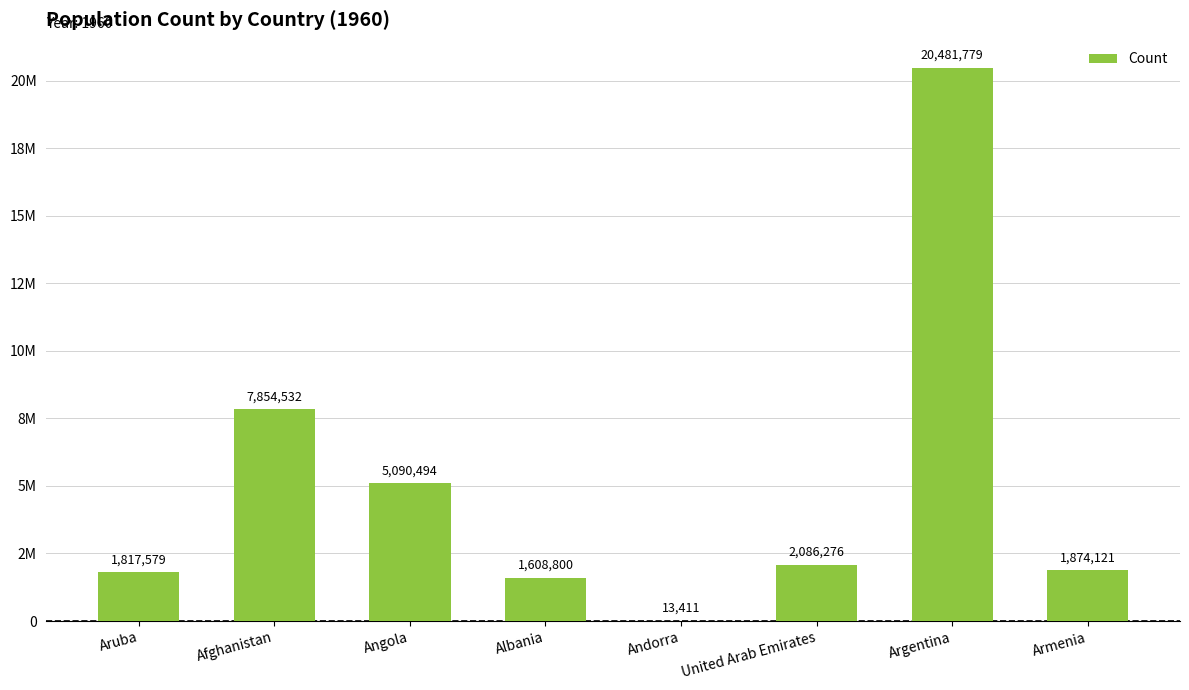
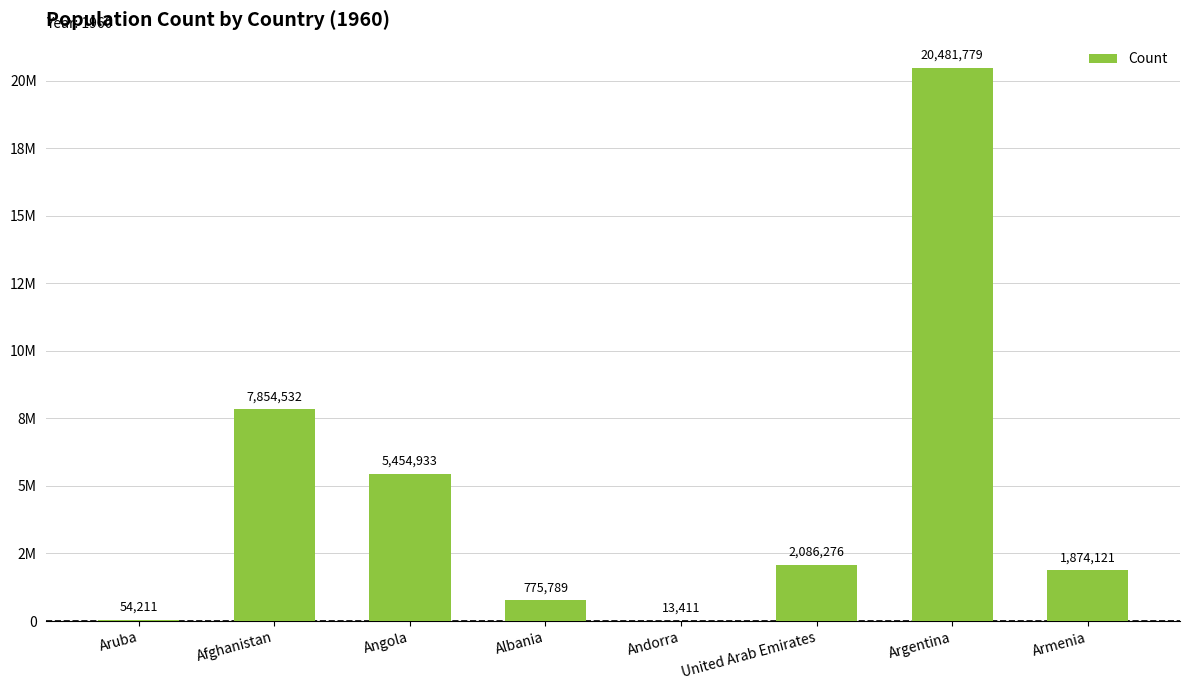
Aruba: 1,817,579 -> 54,211
Angola: 5,090,494 -> 5,454,933
Albania: 1,608,800 -> 775,789
